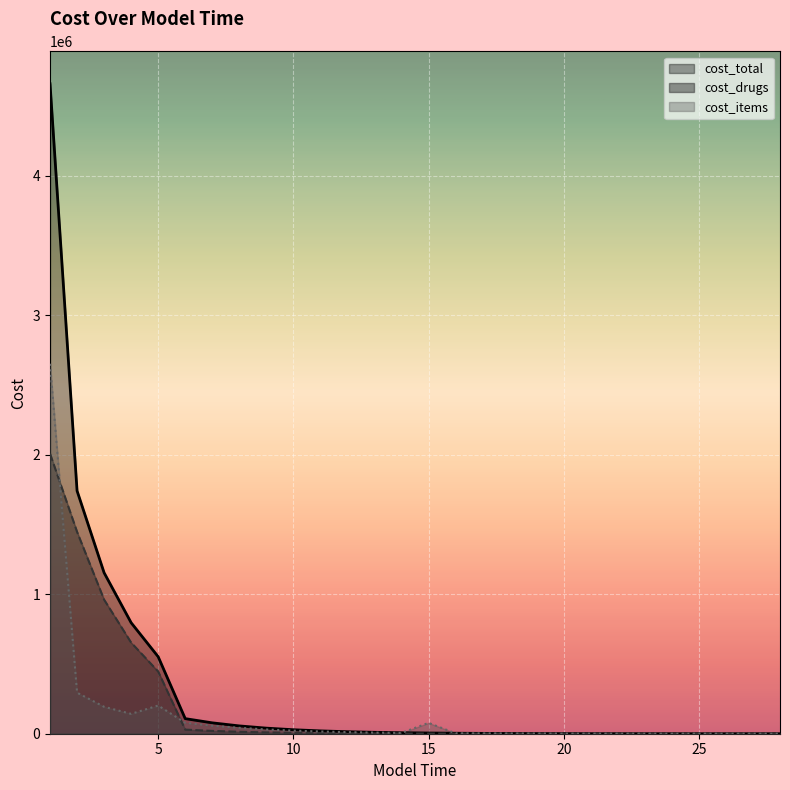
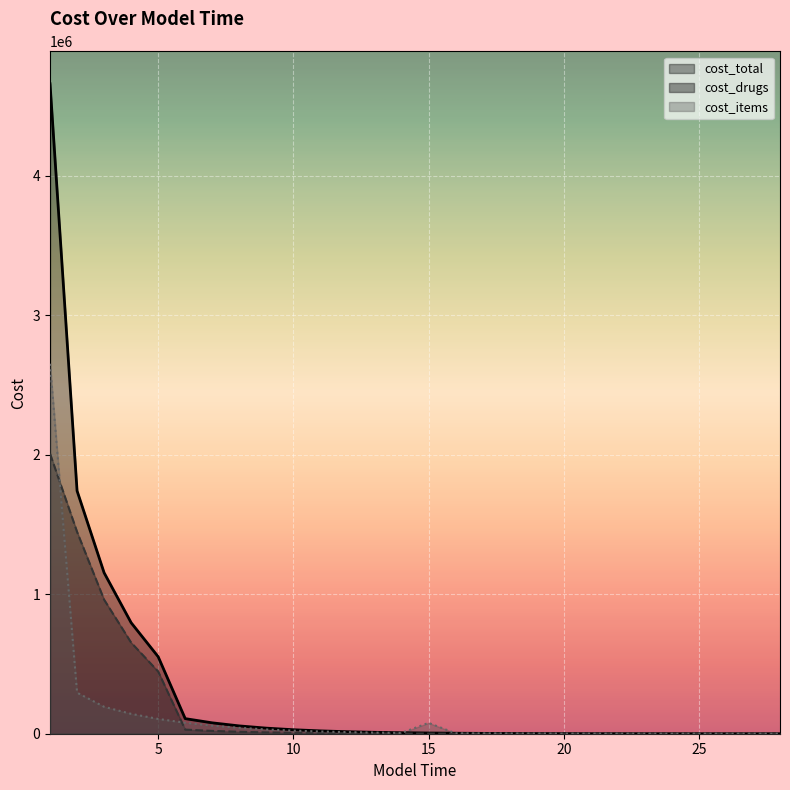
cost_items, 5: 200000 -> 110000
